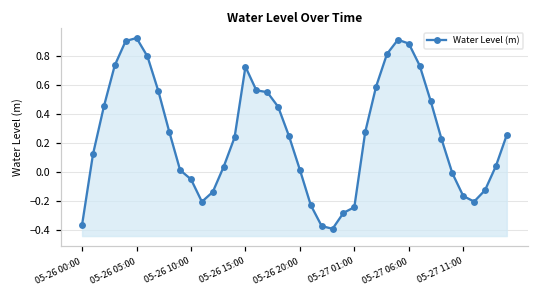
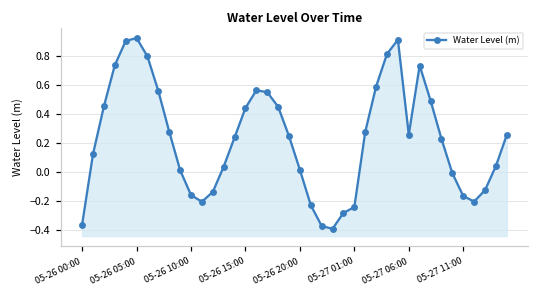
05-26 10:00: -0.05 -> -0.16
05-26 15:00: 0.73 -> 0.44
05-27 06:00: 0.89 -> 0.26
